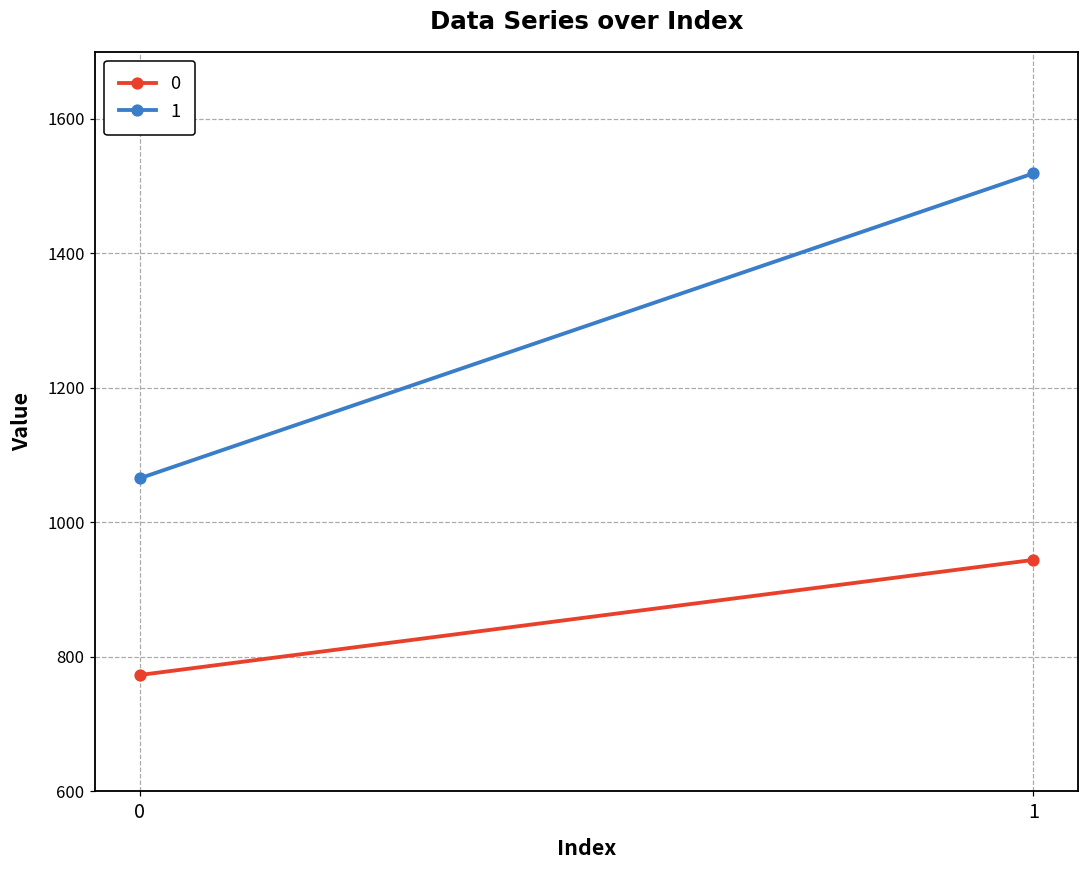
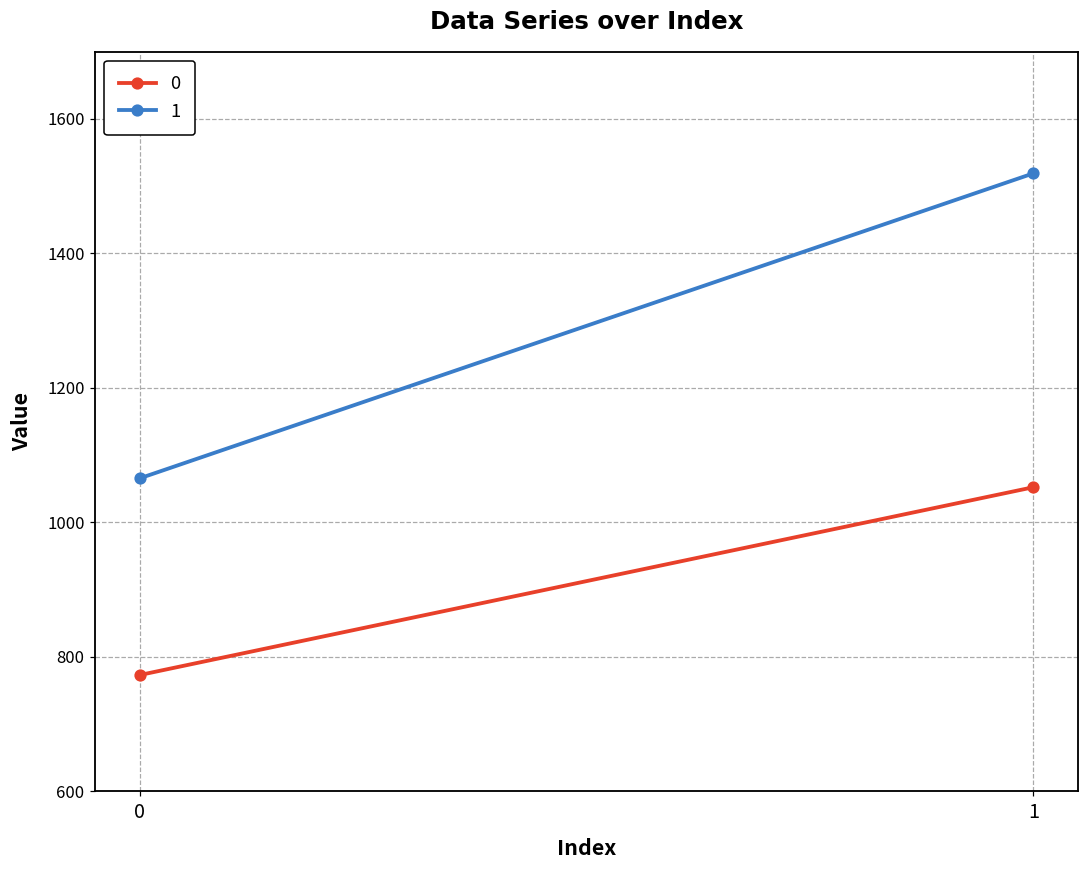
0, 1: 940 -> 1050
